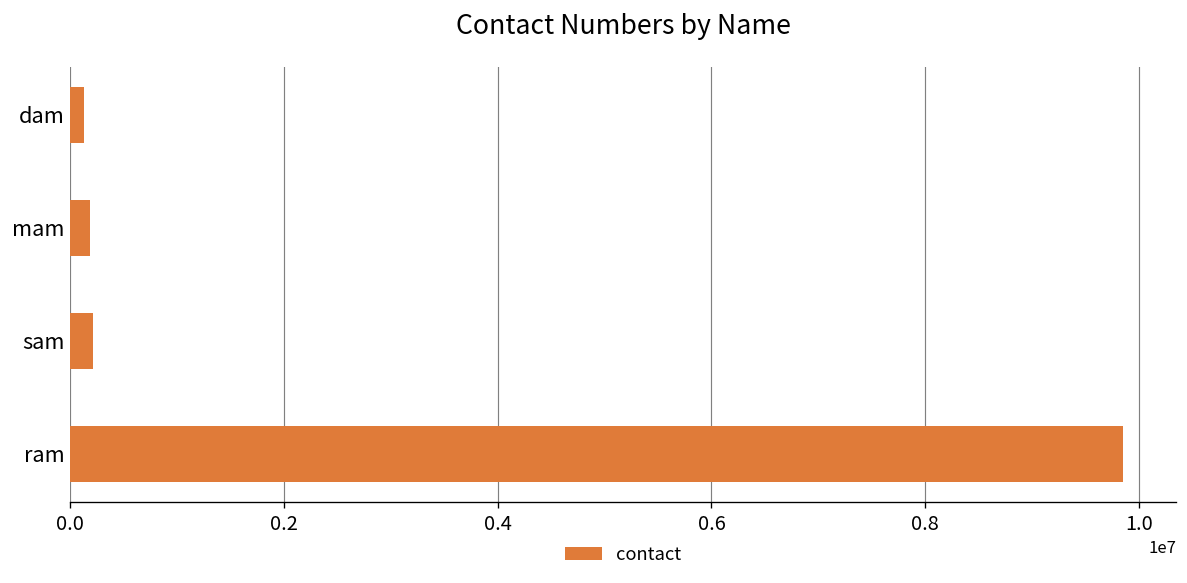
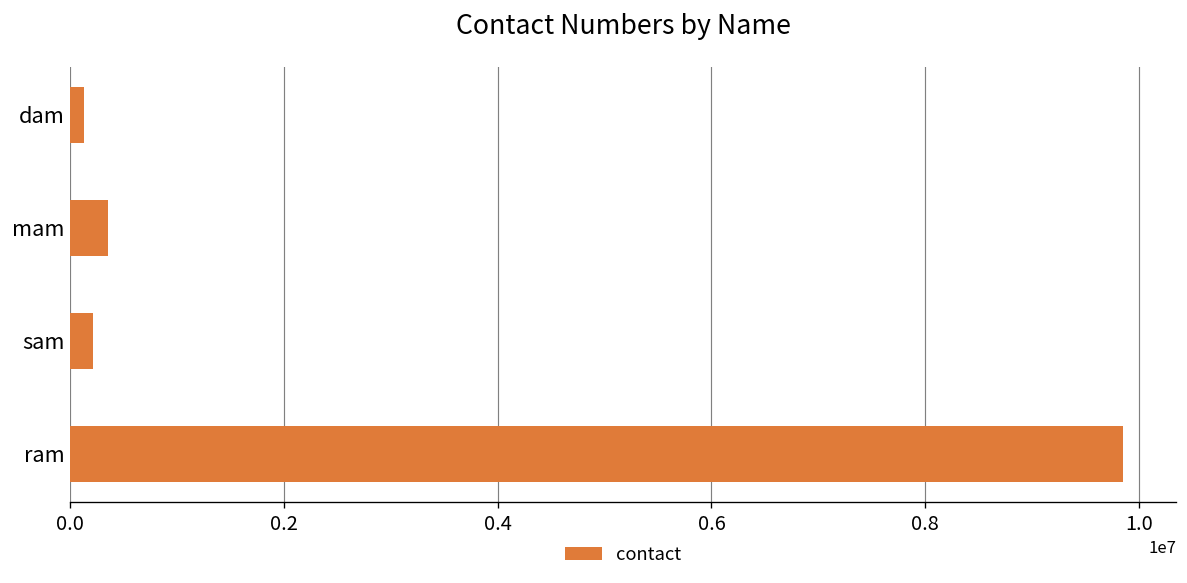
mam: 200000 -> 300000
